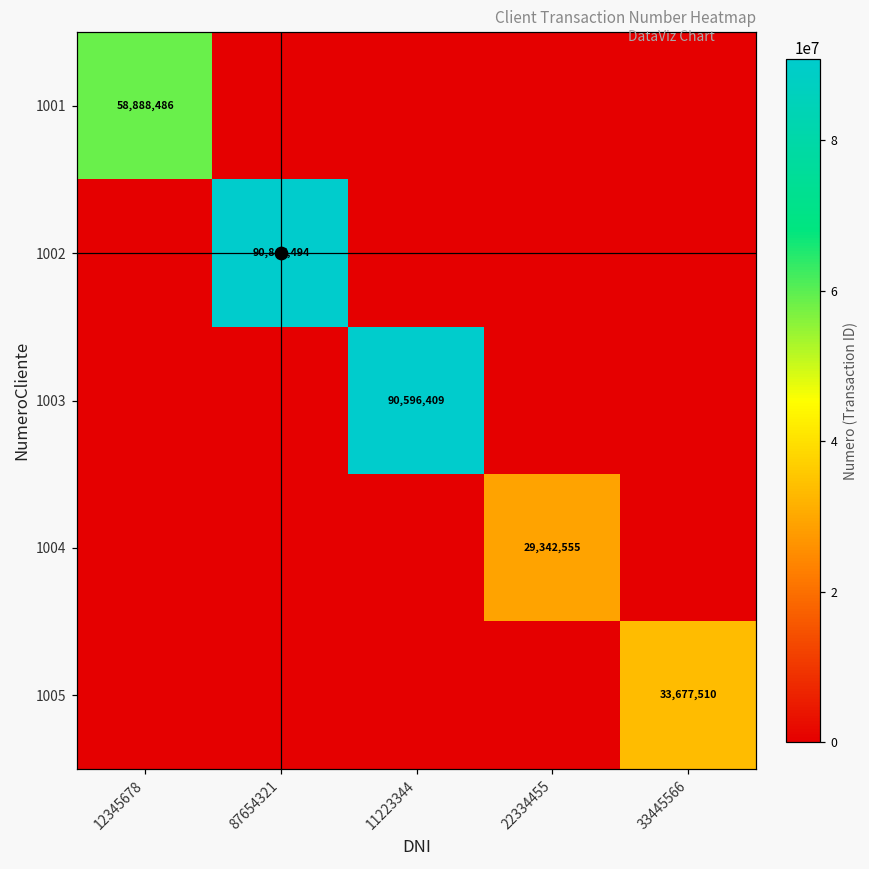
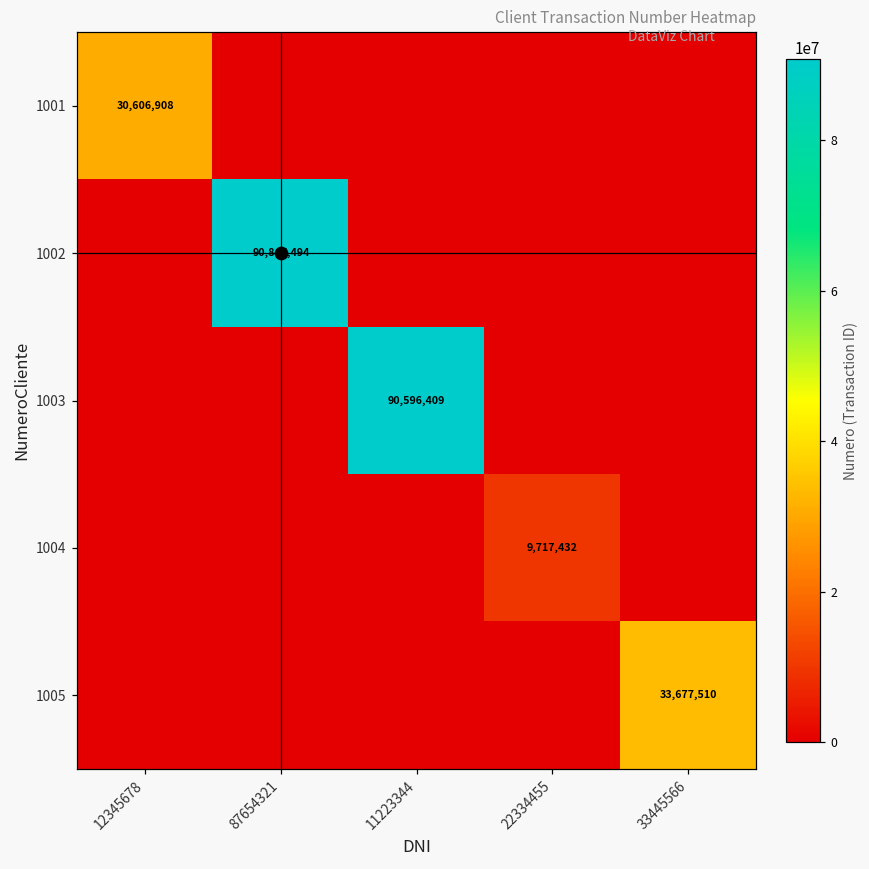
1001, 12345678: 58,888,486 -> 30,606,908
1004, 22334455: 29,342,555 -> 9,717,432
